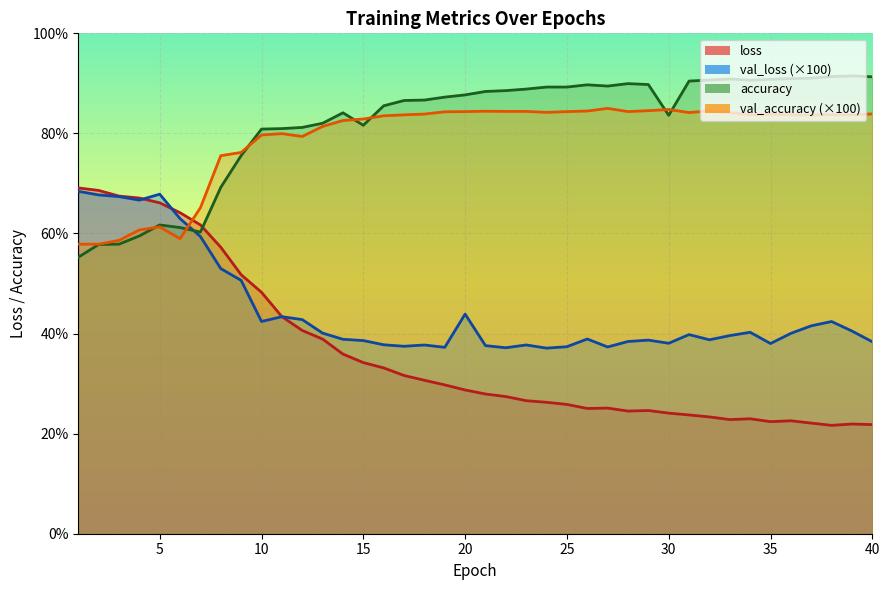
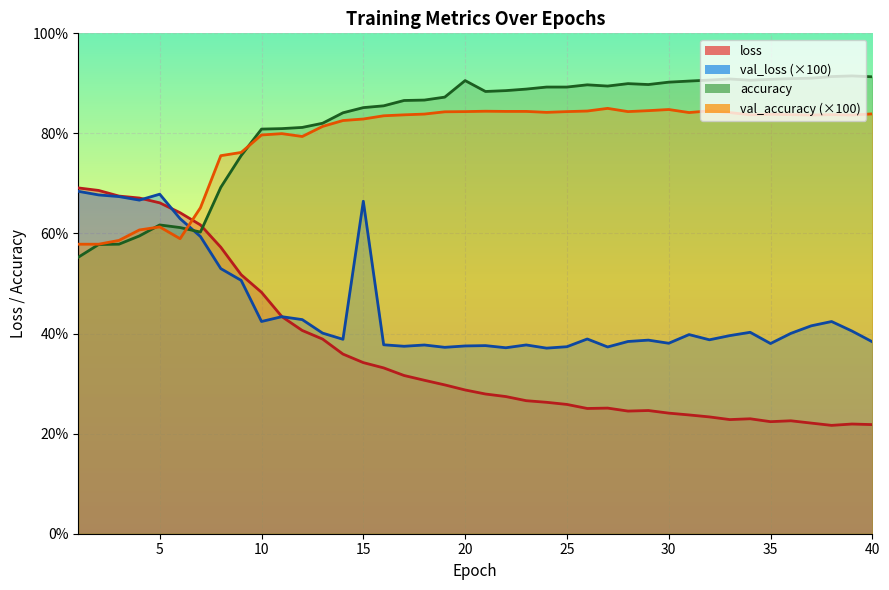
val_loss (×100), 15: 39% -> 66%
accuracy, 15: 82% -> 85%
val_loss (×100), 20: 44% -> 38%
accuracy, 20: 88% -> 91%
accuracy, 30: 84% -> 90%
